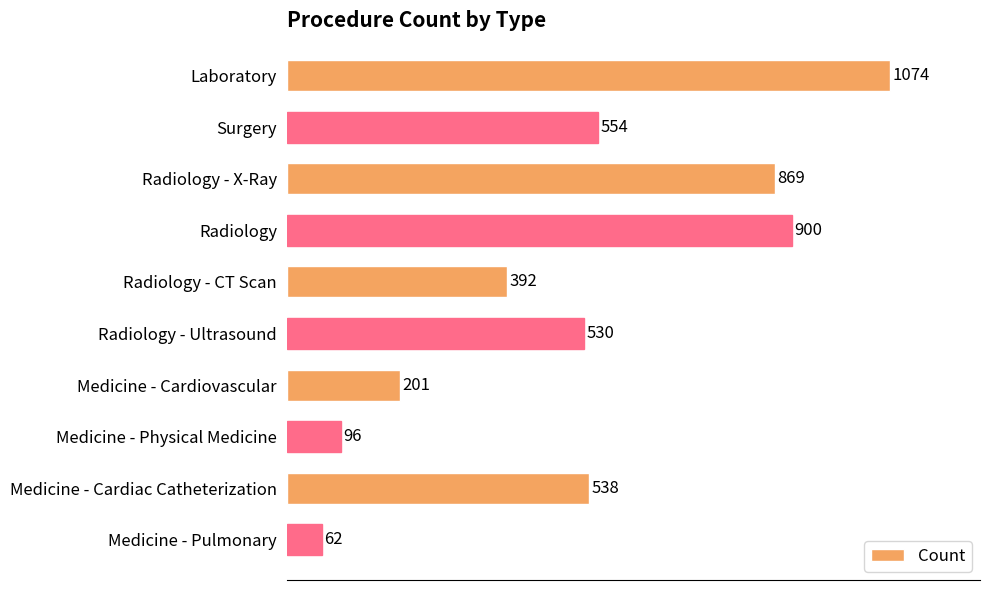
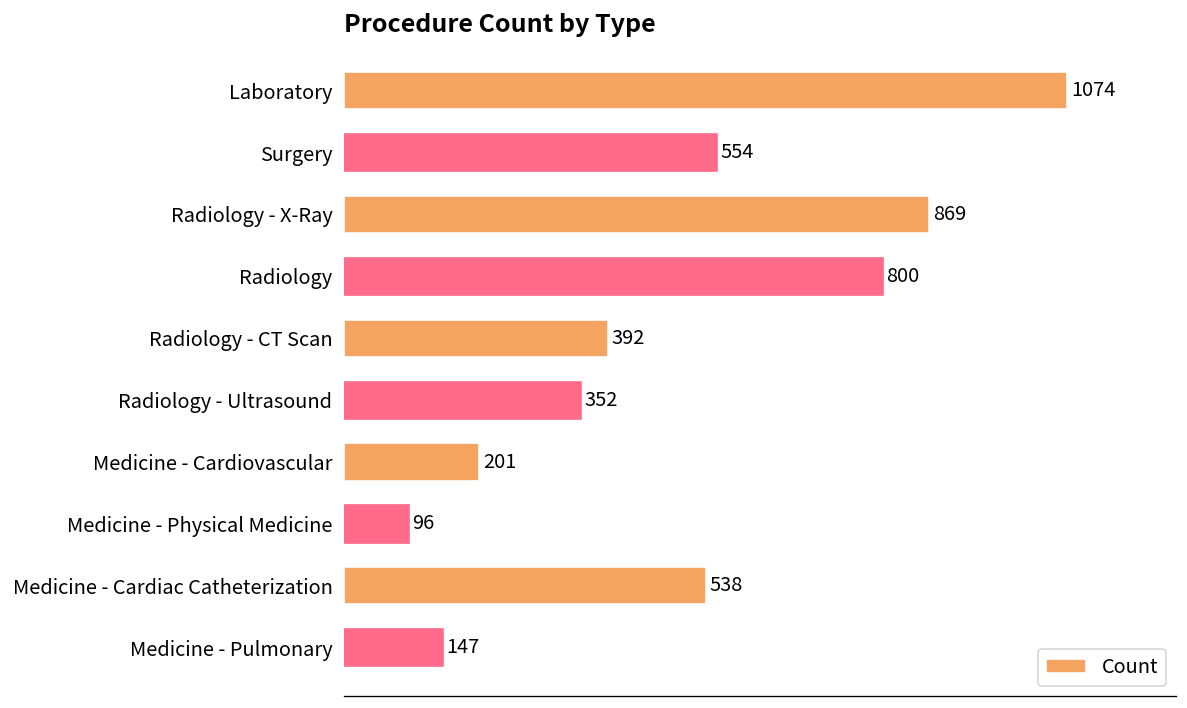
Radiology: 900 -> 800
Radiology - Ultrasound: 530 -> 352
Medicine - Pulmonary: 62 -> 147
